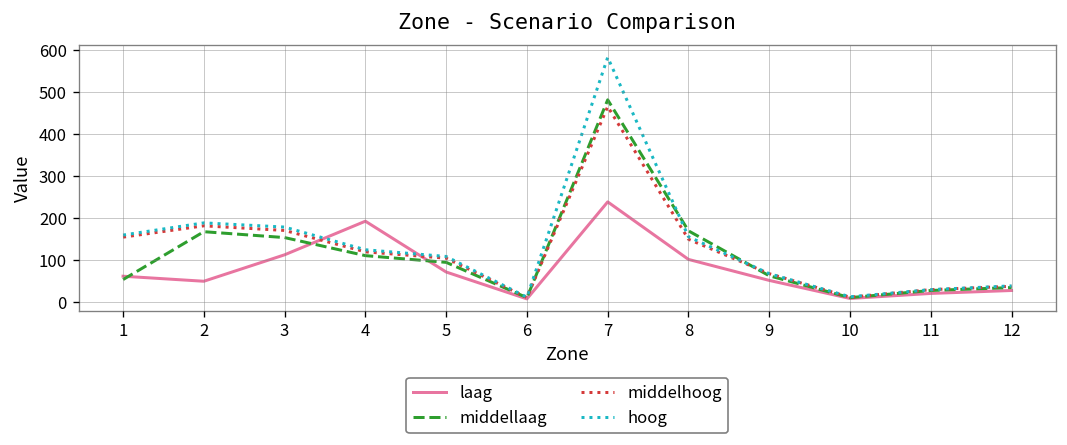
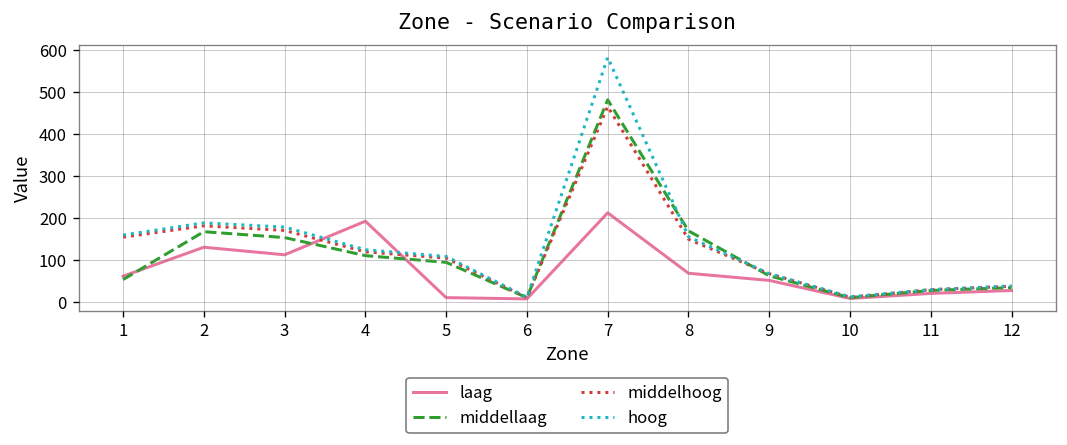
laag, 2: 50 -> 130
laag, 5: 70 -> 10
laag, 7: 240 -> 210
laag, 8: 100 -> 70
